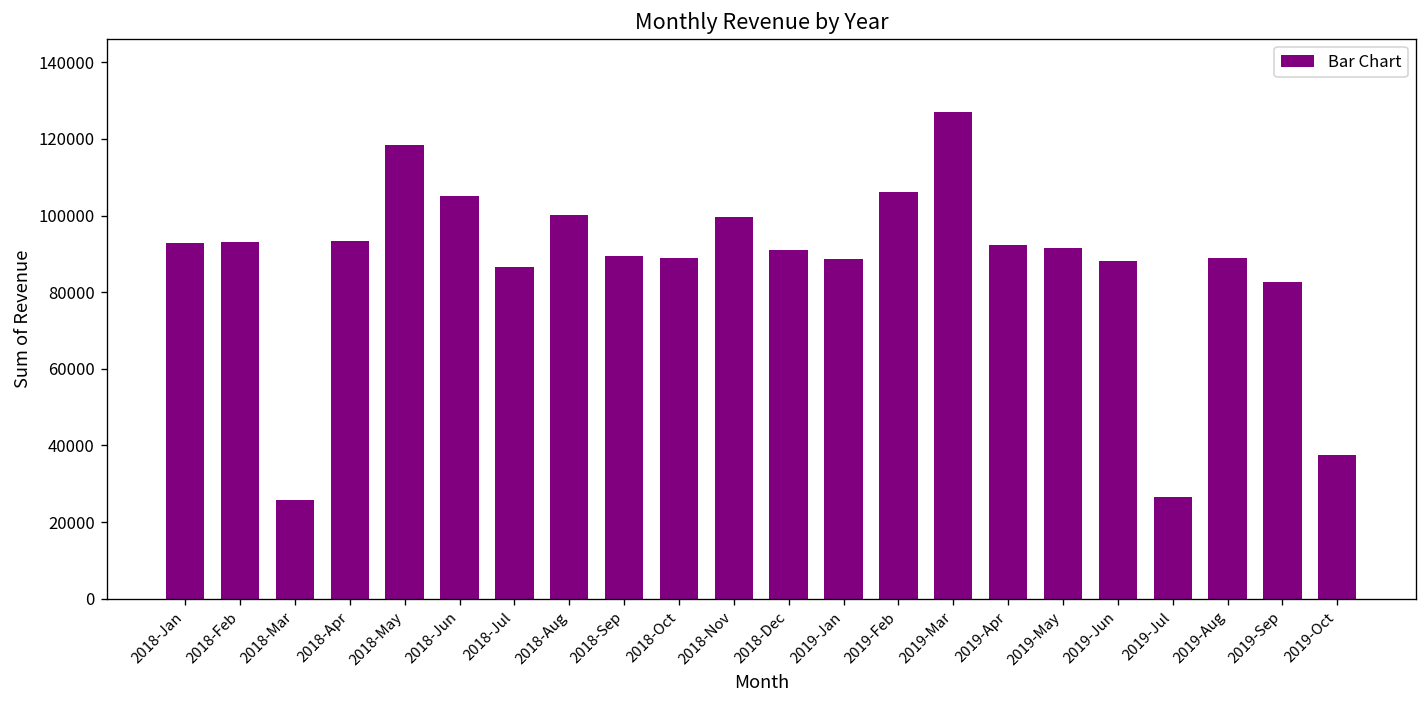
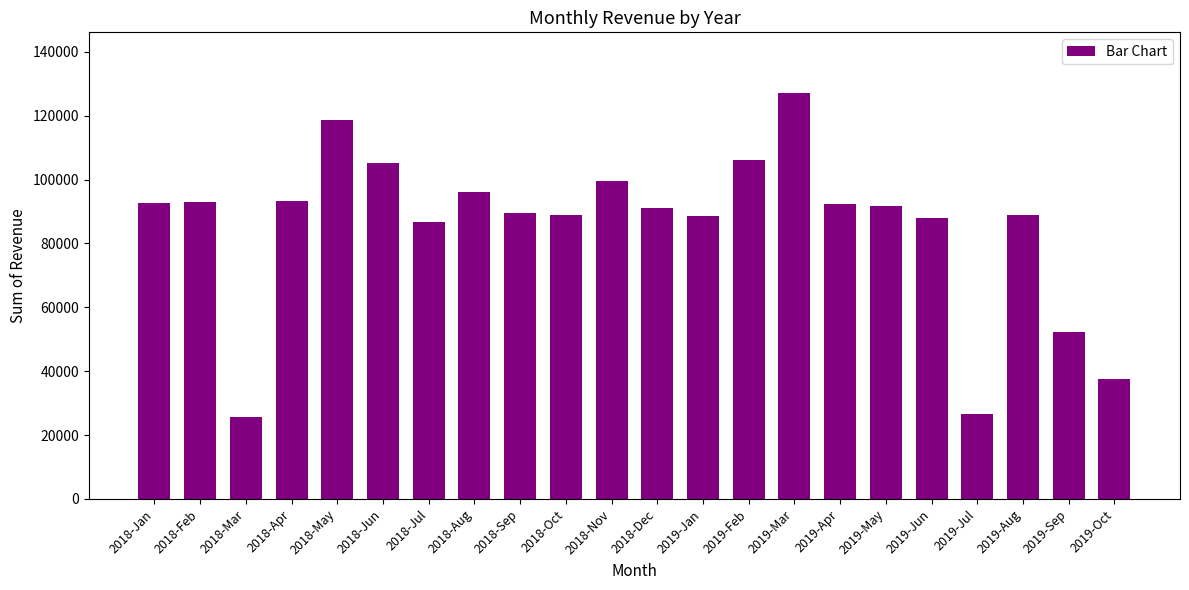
2018-Aug: 100000 -> 96000
2019-Sep: 83000 -> 52000
